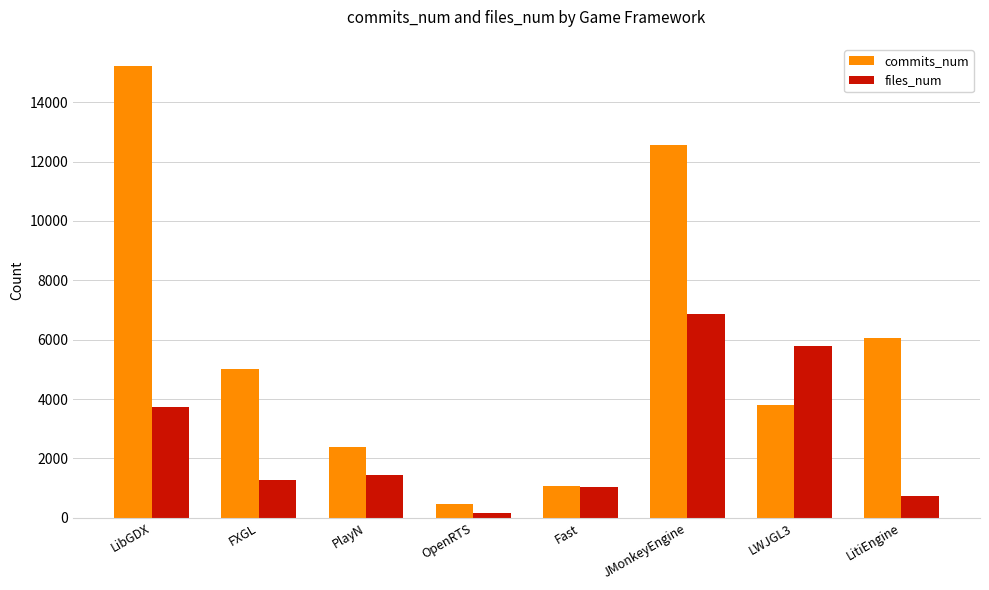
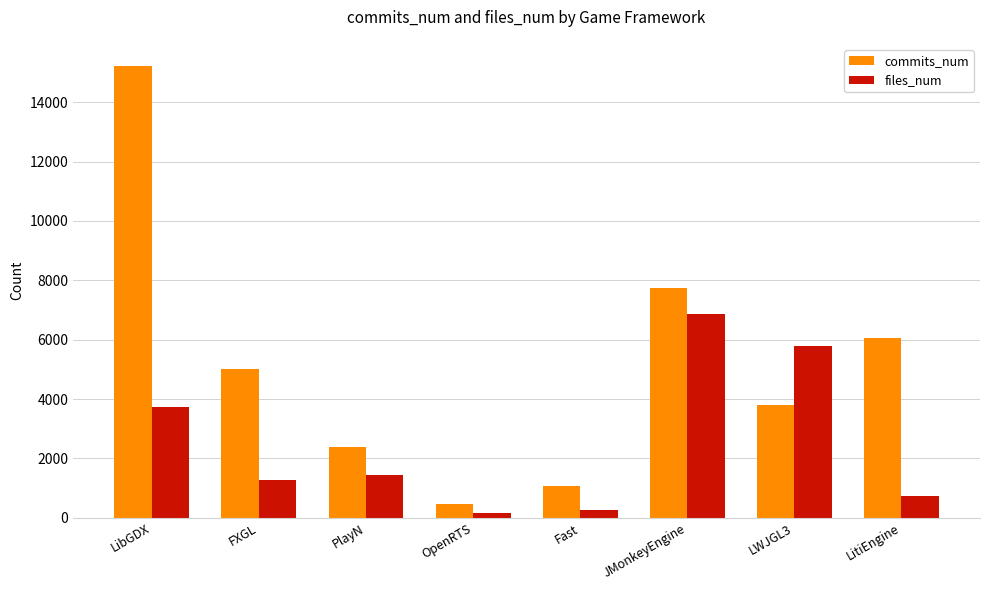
files_num, Fast: 1100 -> 300
commits_num, JMonkeyEngine: 12600 -> 7800
